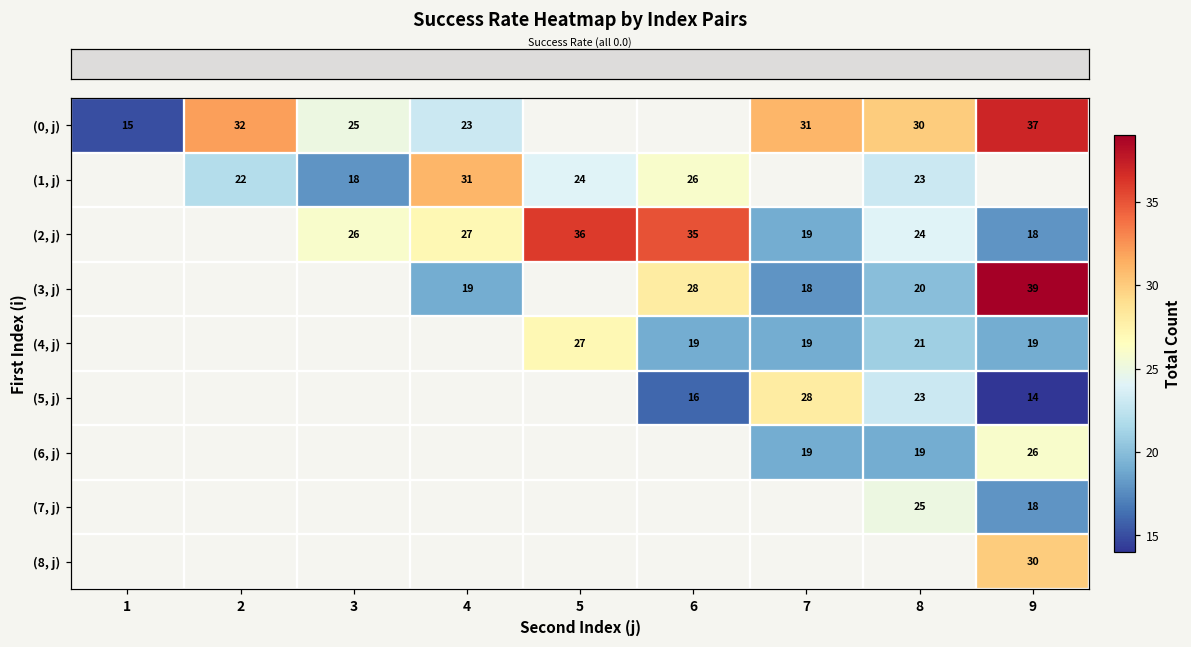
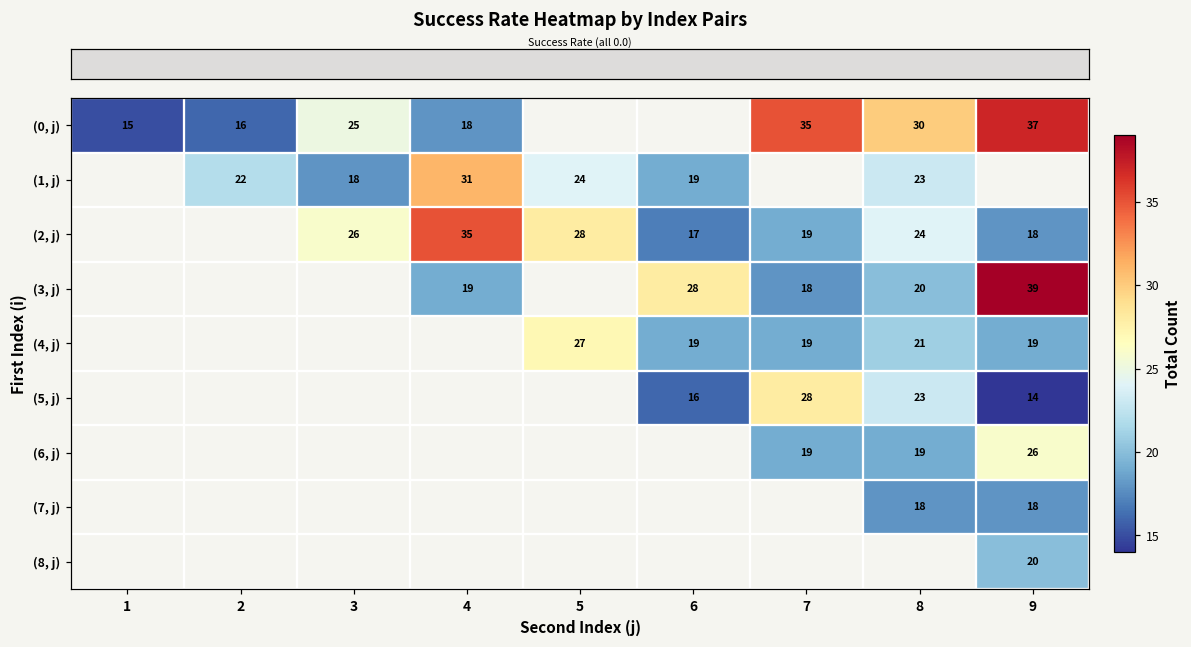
(0, j), 2: 32 -> 16
(0, j), 4: 23 -> 18
(0, j), 7: 31 -> 35
(1, j), 6: 26 -> 19
(2, j), 4: 27 -> 35
(2, j), 5: 36 -> 28
(2, j), 6: 35 -> 17
(7, j), 8: 25 -> 18
(8, j), 9: 30 -> 20
